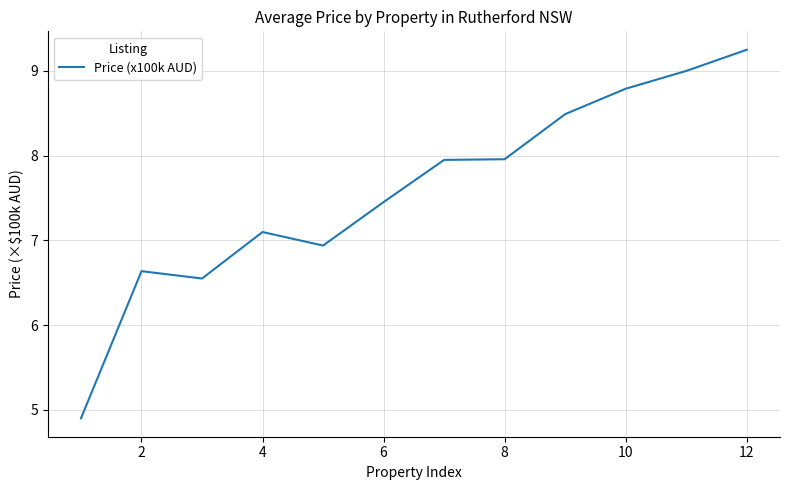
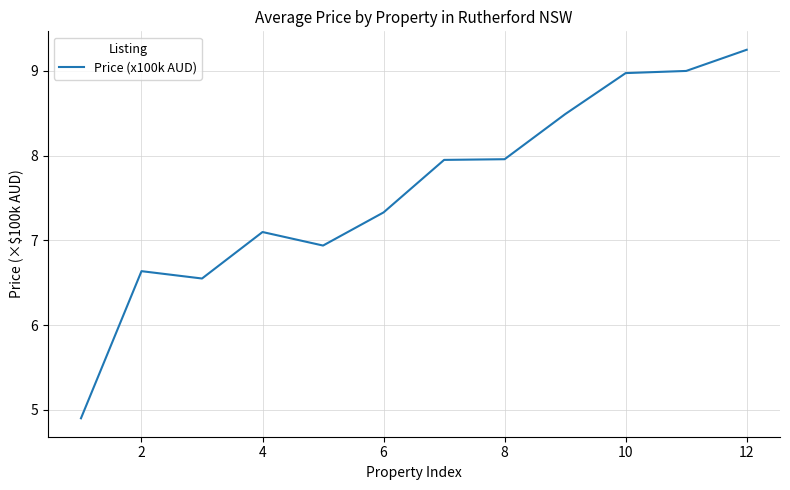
6: 7.5 -> 7.3
10: 8.8 -> 9.0
